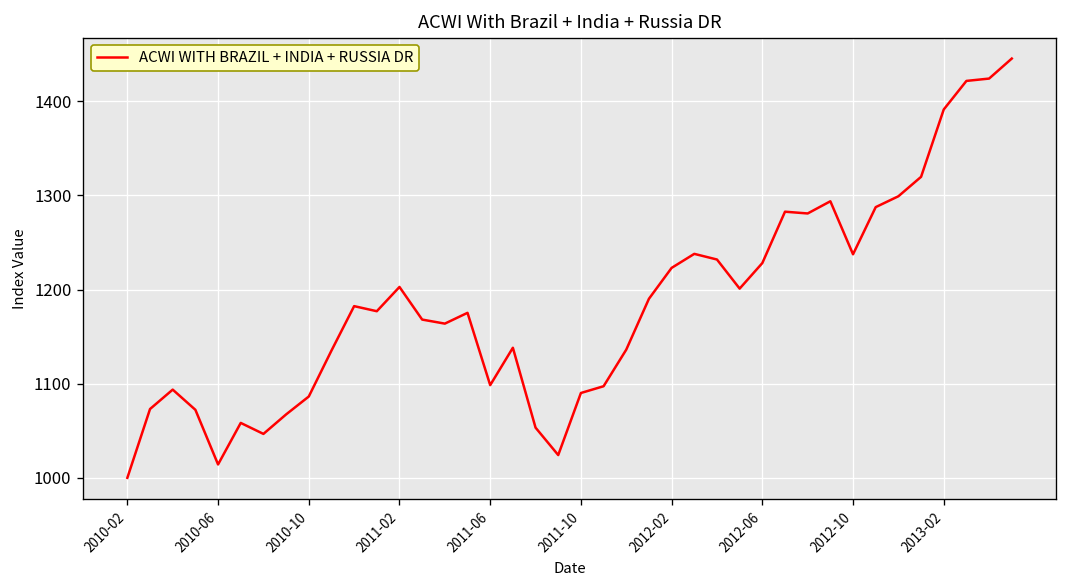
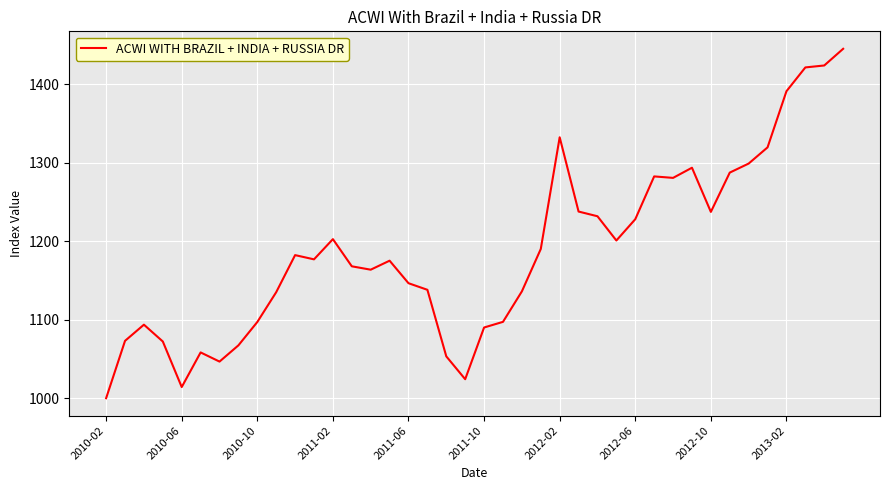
2010-10: 1090 -> 1100
2011-06: 1100 -> 1150
2012-02: 1220 -> 1330
